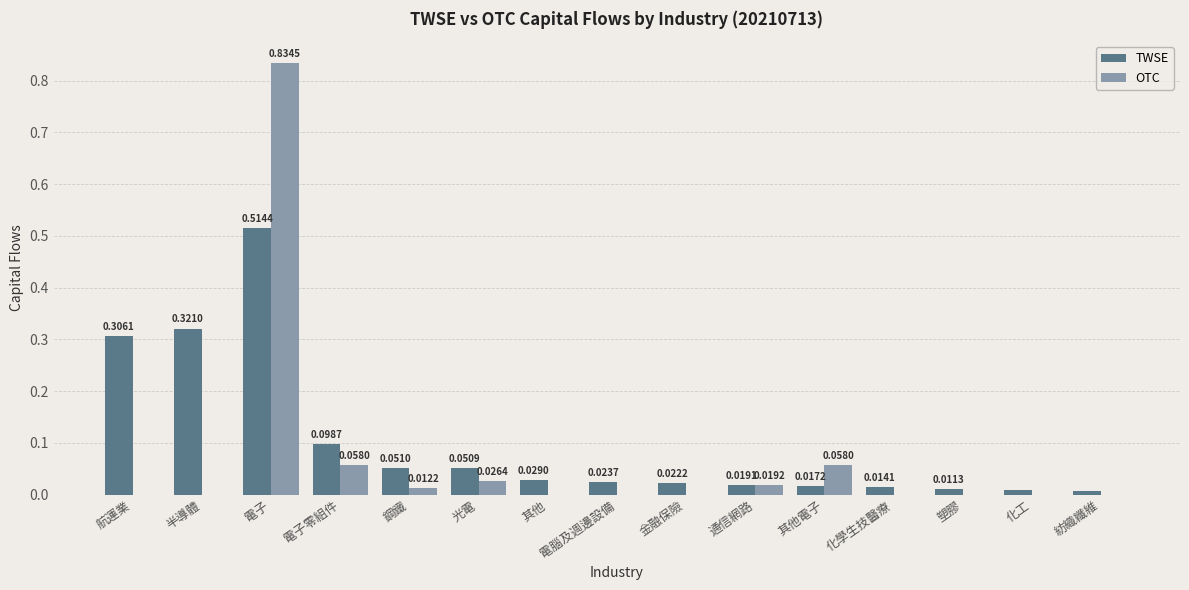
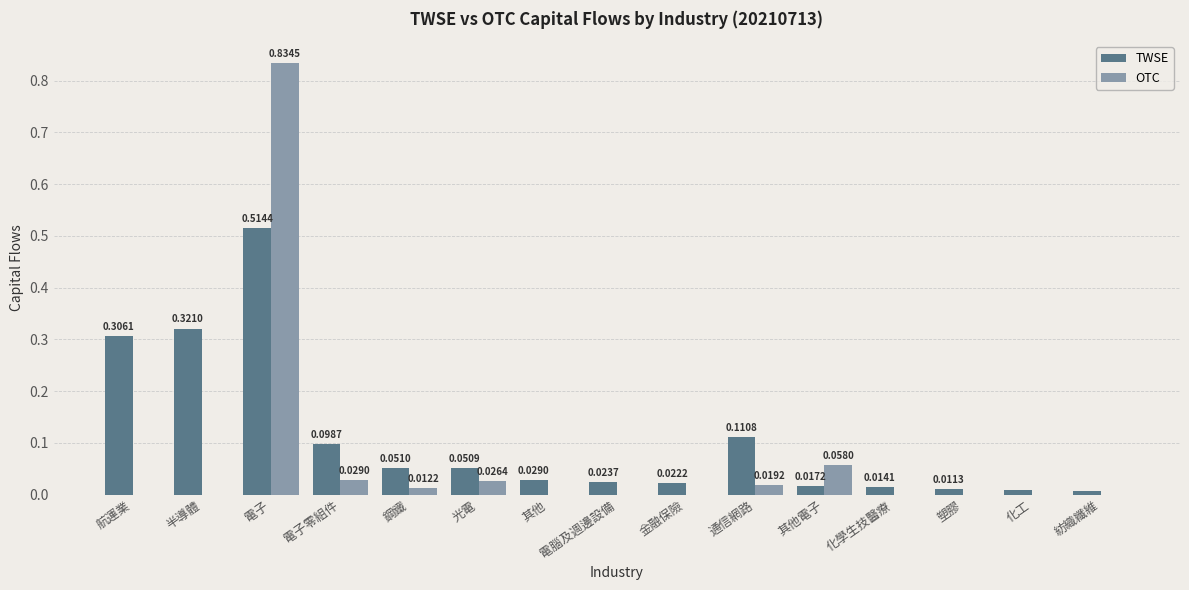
OTC, 電子零組件: 0.0580 -> 0.0290
TWSE, 通信網路: 0.0191 -> 0.1108
